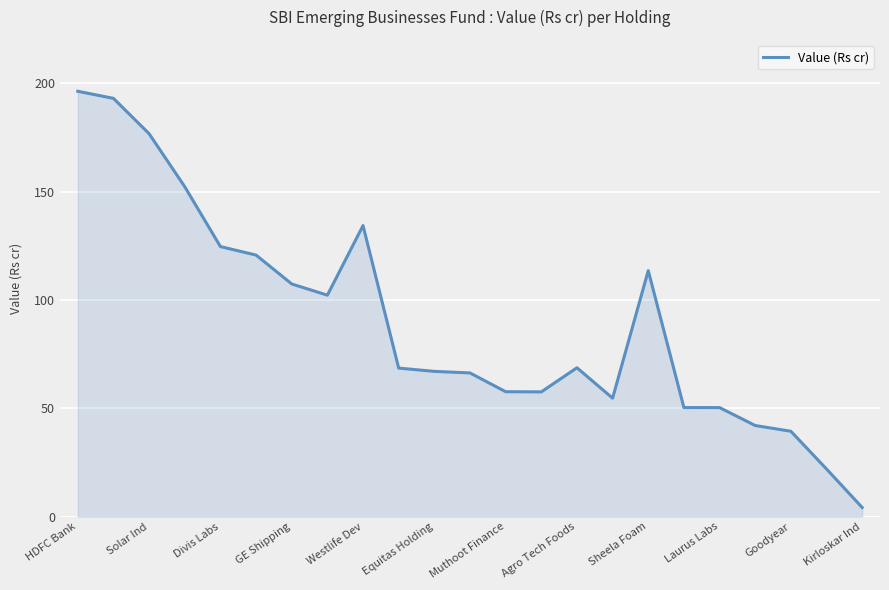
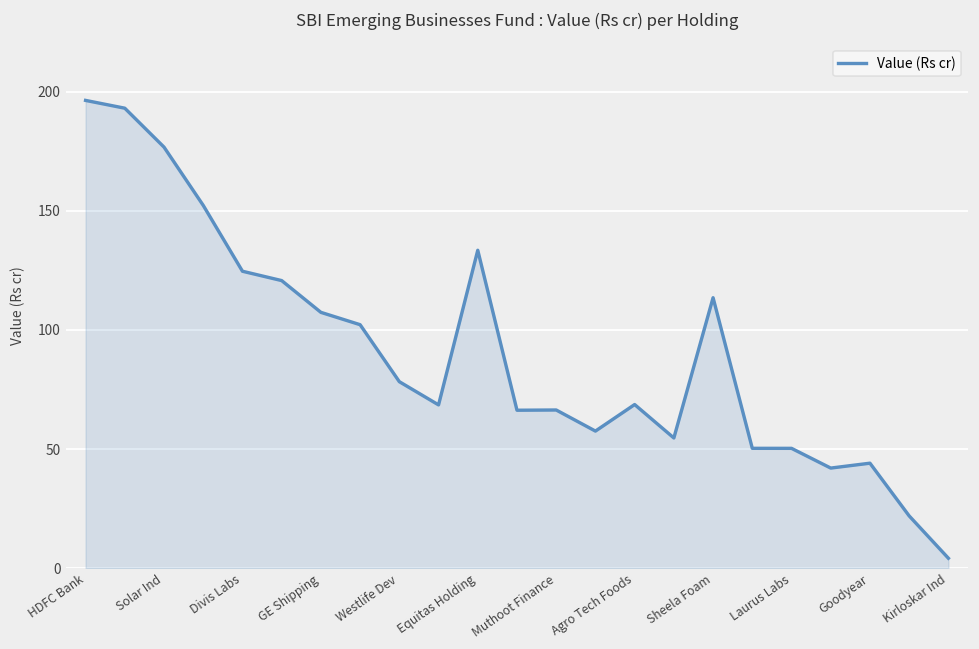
Westlife Dev: 134 -> 78
Equitas Holding: 67 -> 133
Muthoot Finance: 58 -> 66
Goodyear: 39 -> 44
